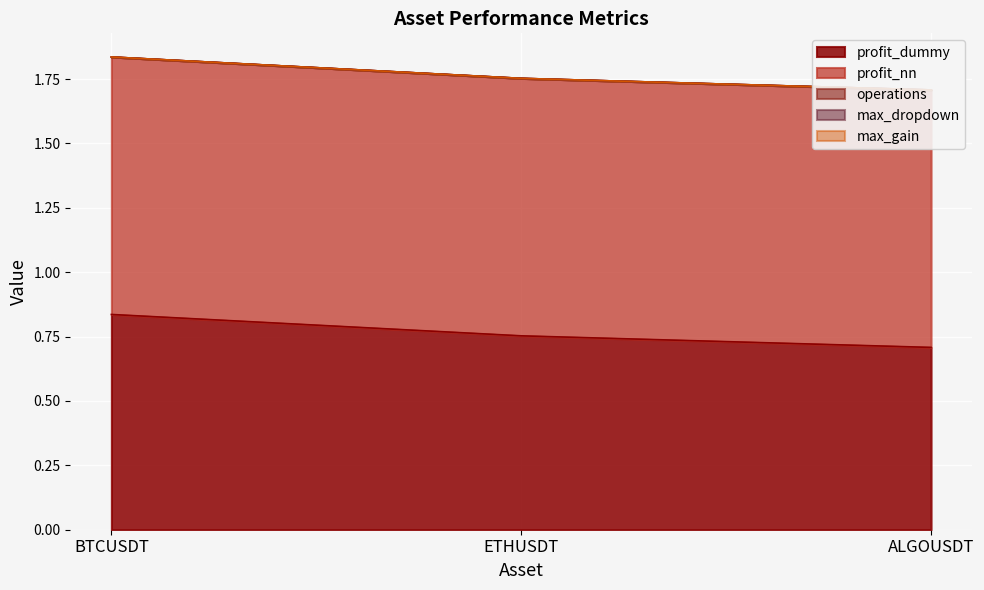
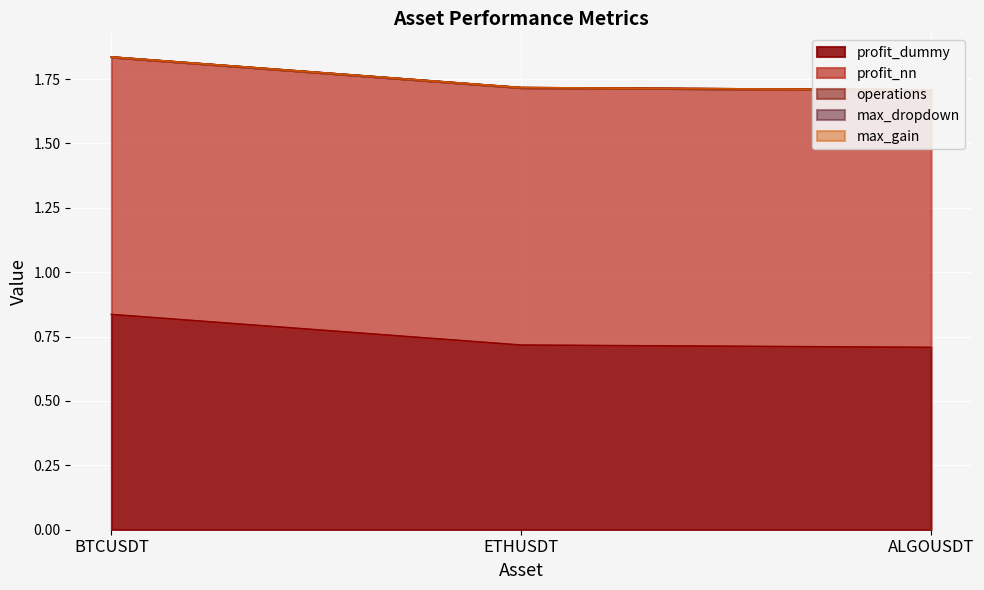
profit_dummy, ETHUSDT: 0.75 -> 0.72
